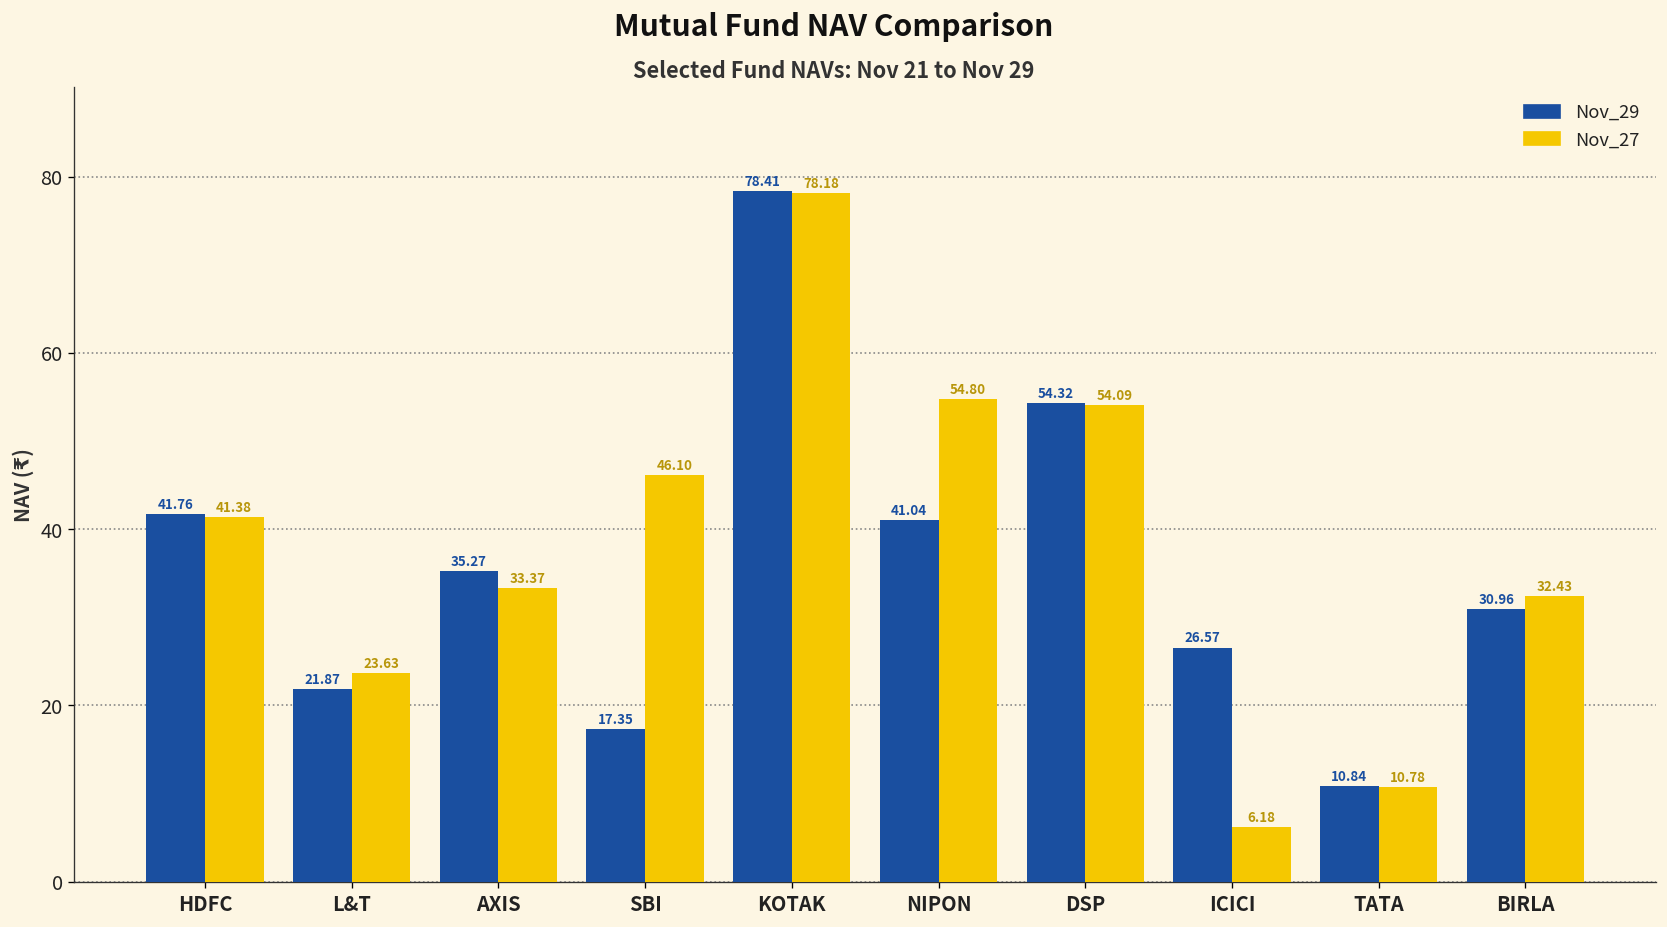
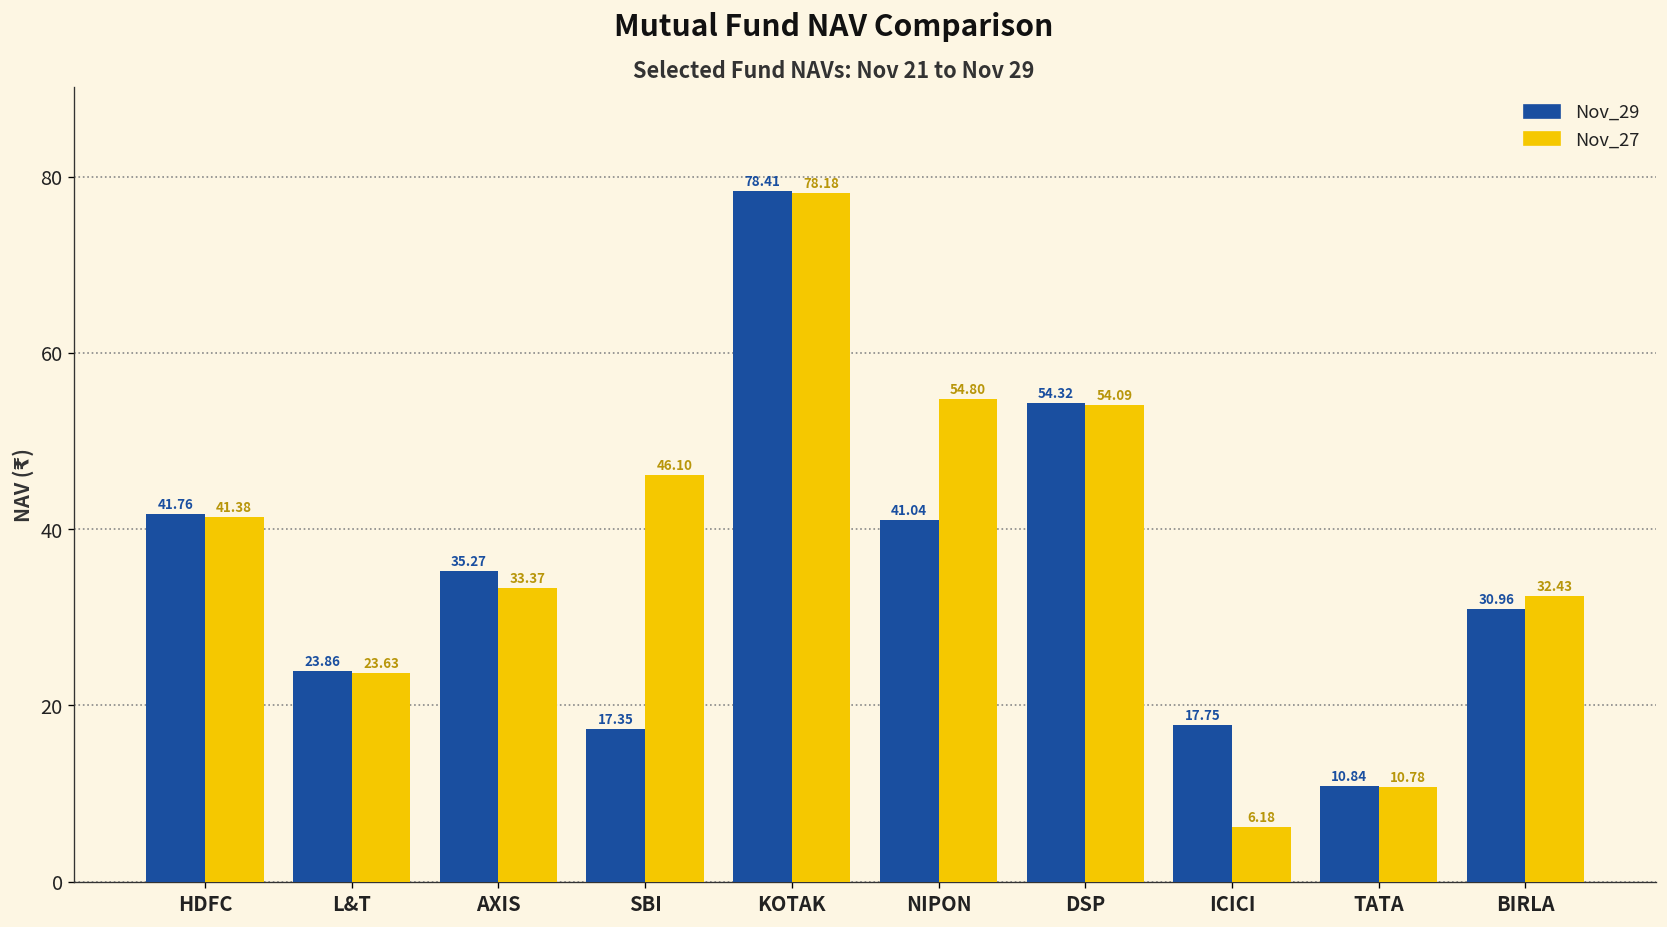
Nov_29, L&T: 21.87 -> 23.86
Nov_29, ICICI: 26.57 -> 17.75
